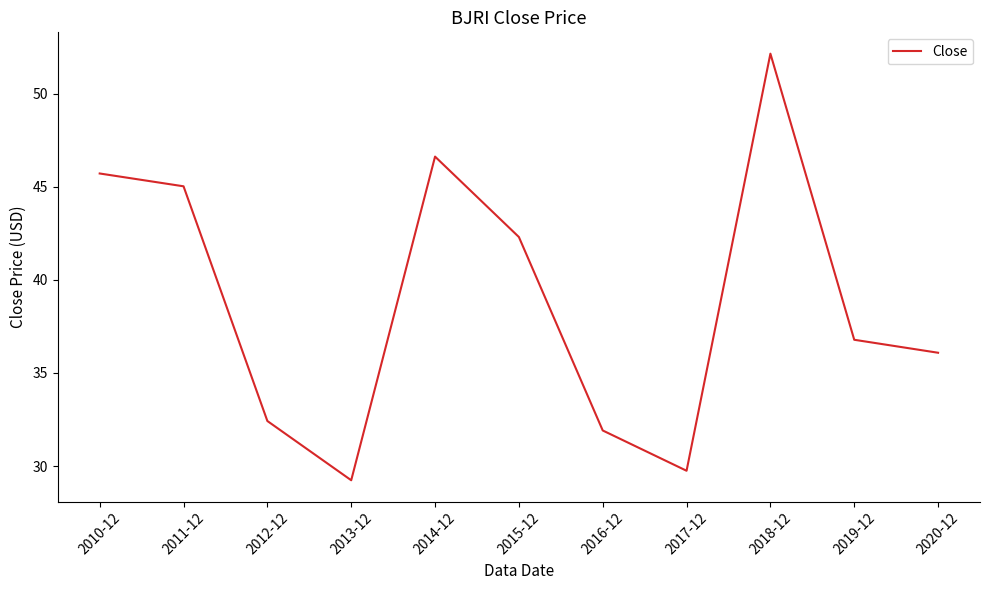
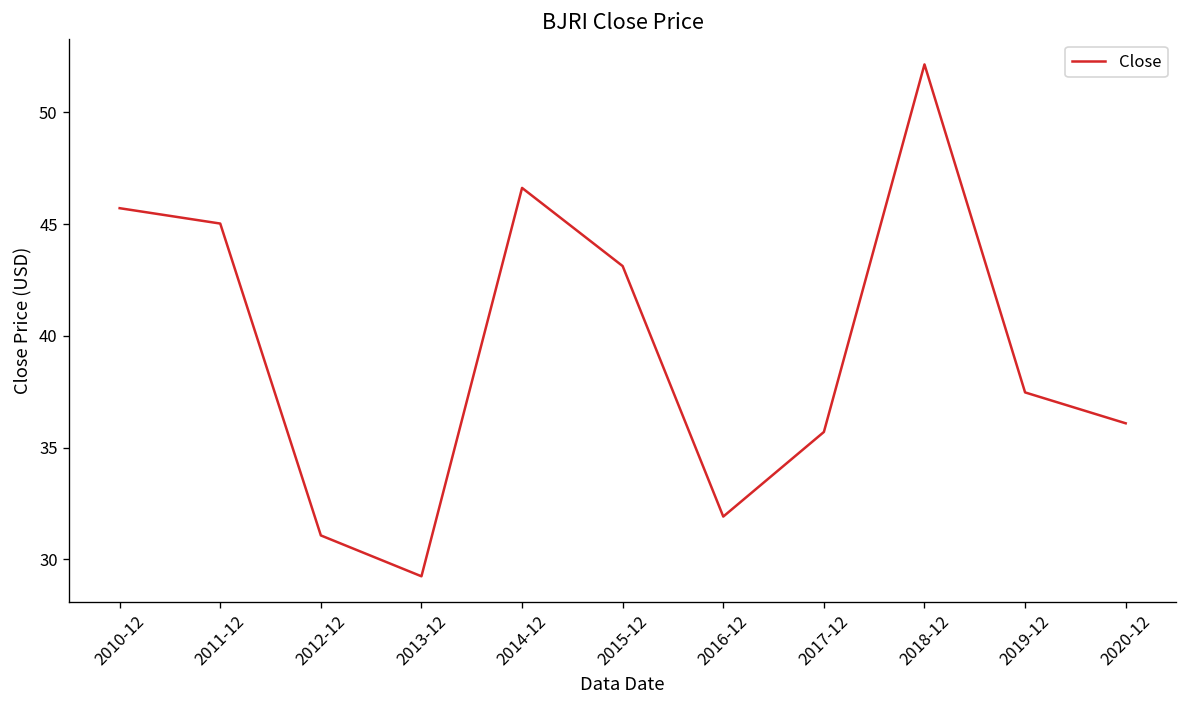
2012-12: 32.4 -> 31.1
2015-12: 42.3 -> 43.1
2017-12: 29.8 -> 35.7
2019-12: 36.8 -> 37.5
